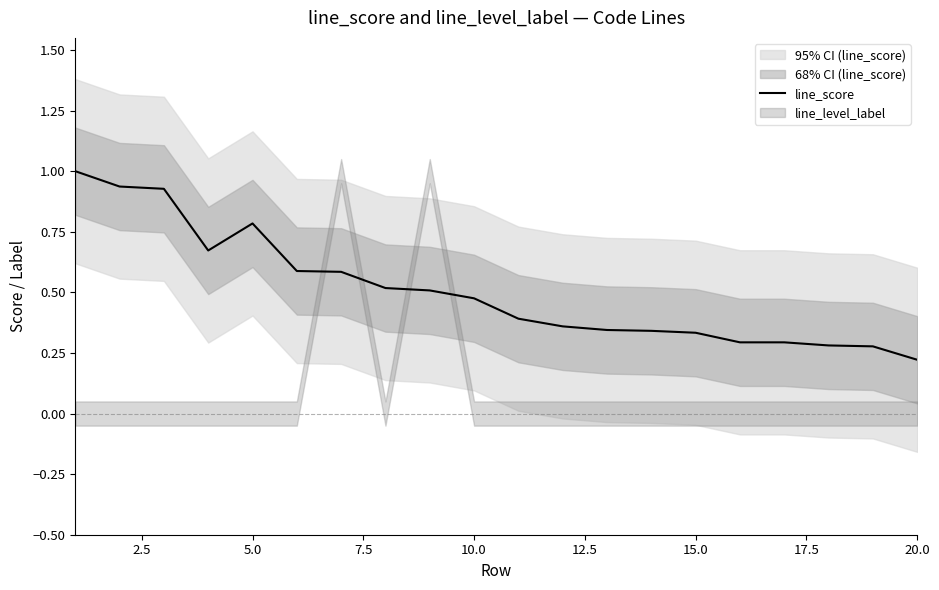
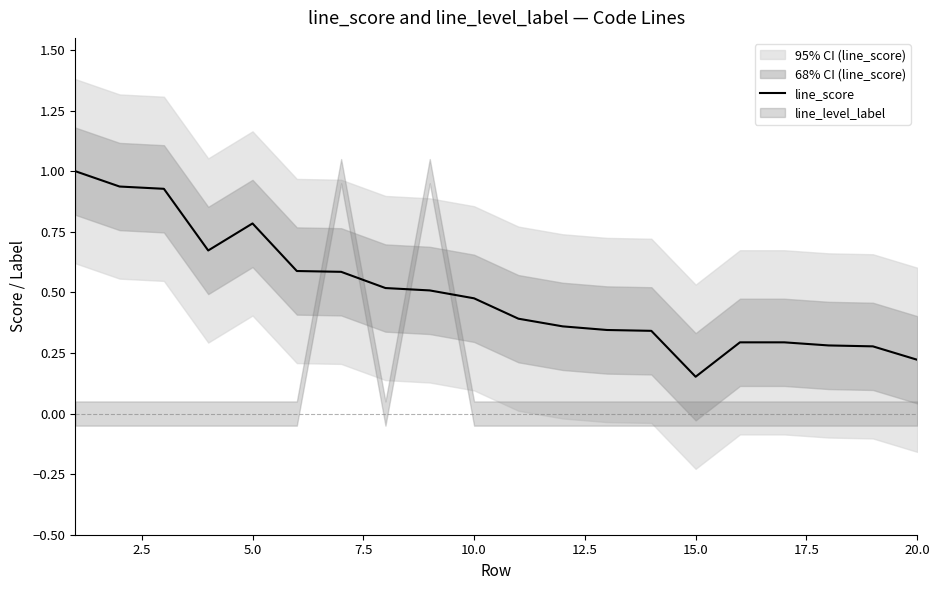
line_score, 15.0: 0.33 -> 0.15
